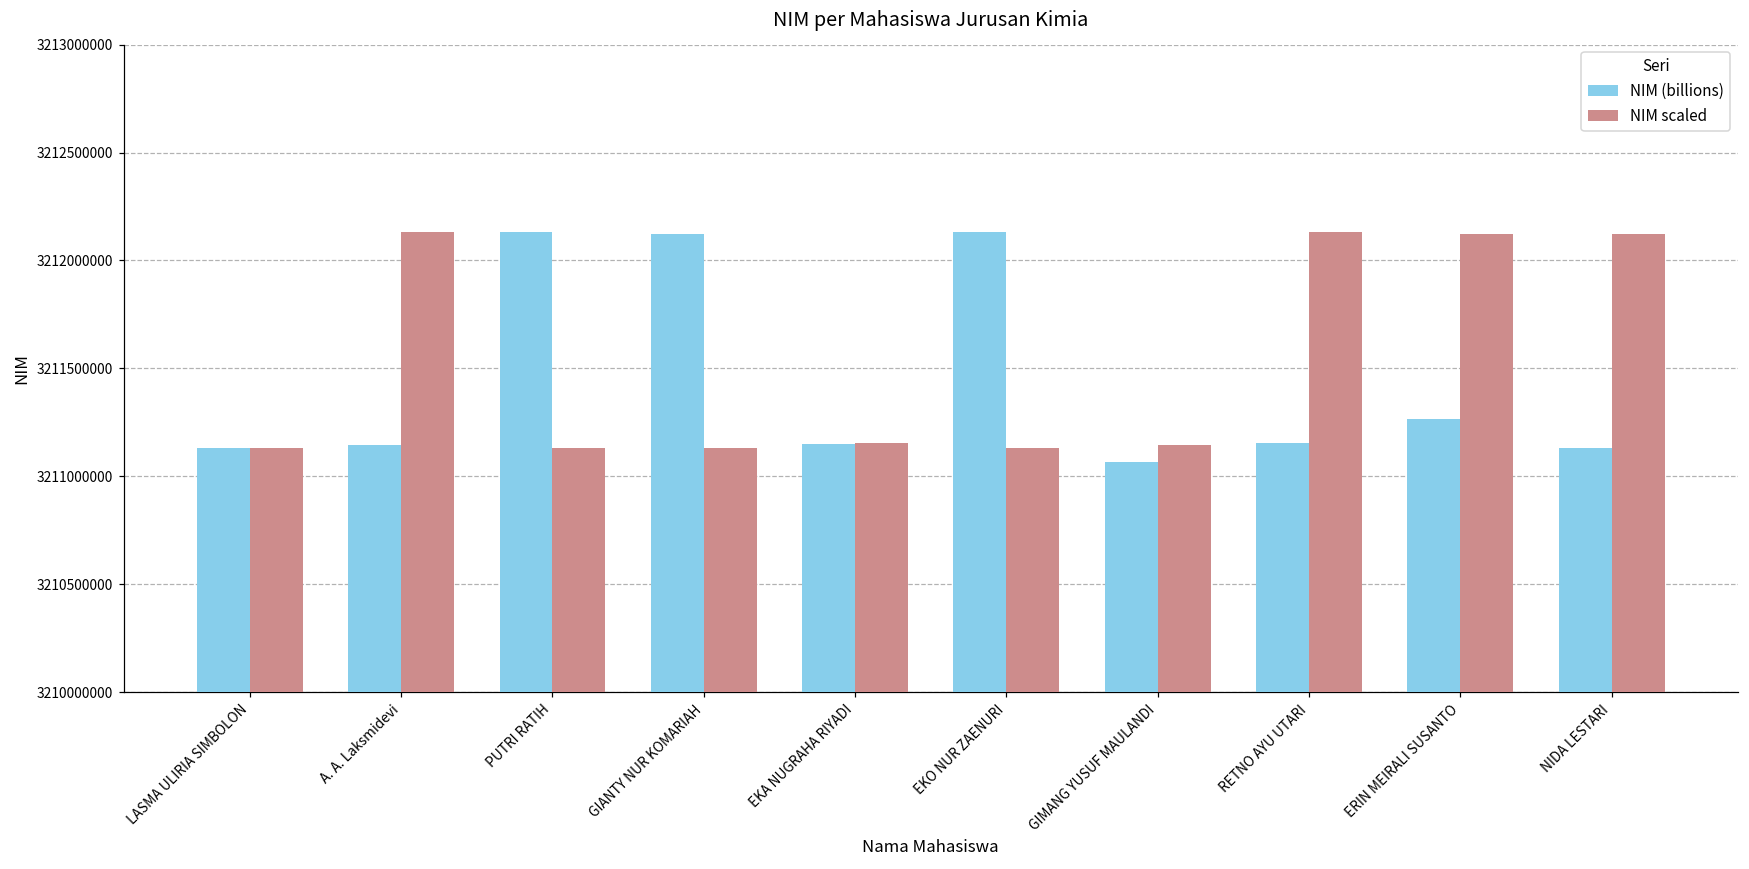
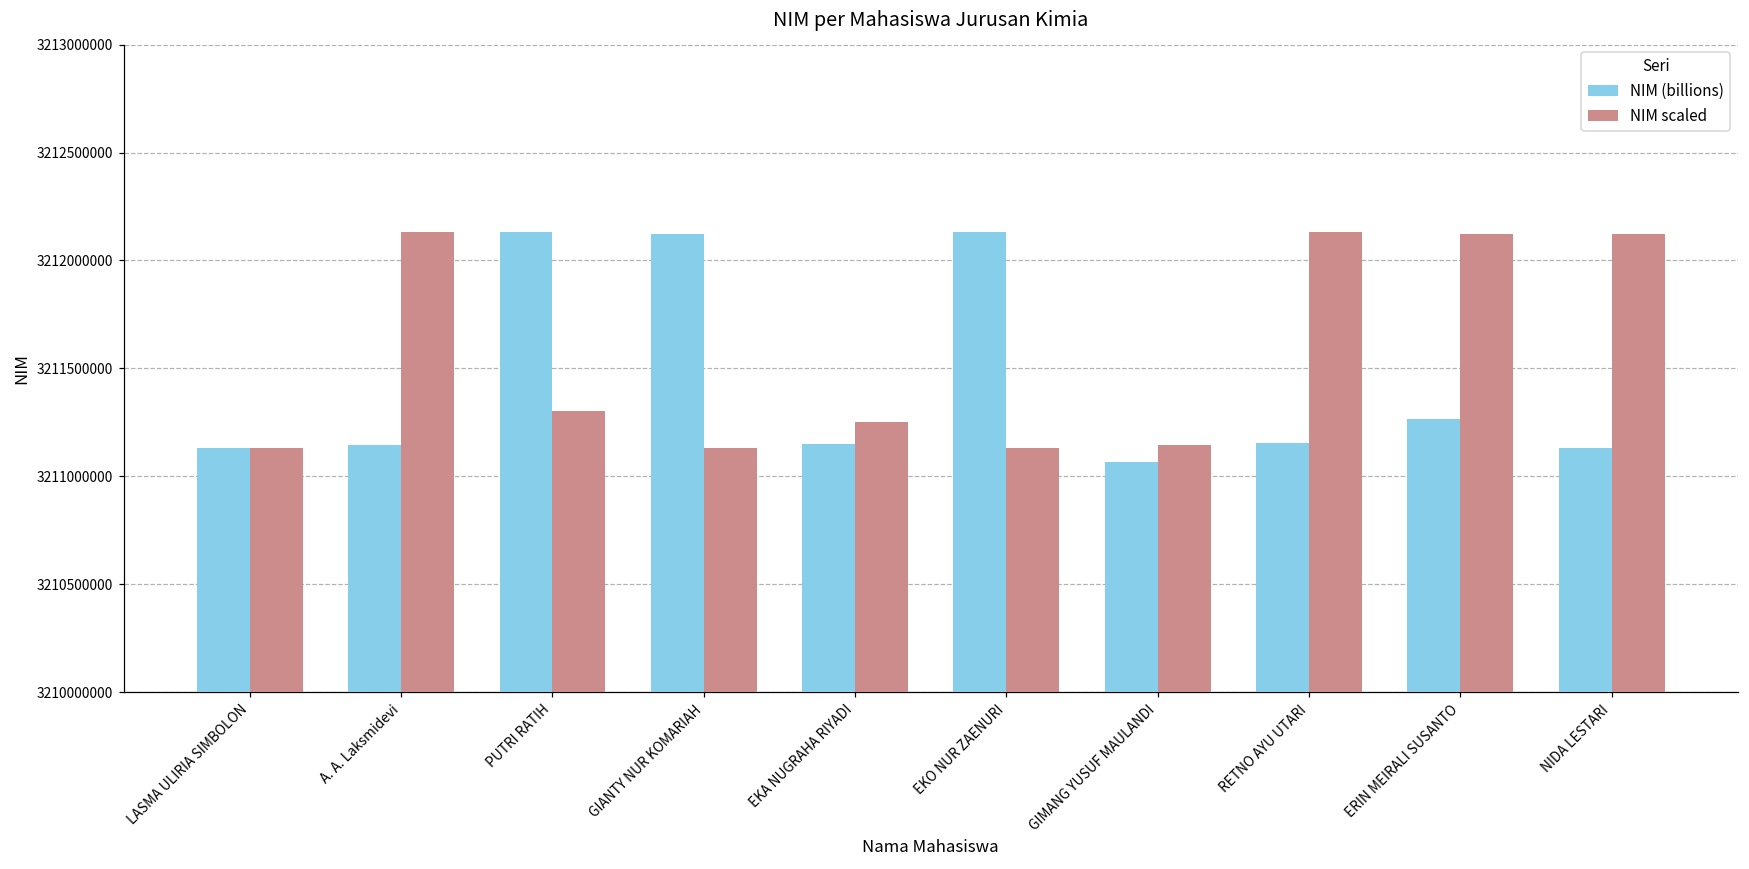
NIM scaled, PUTRI RATIH: 3211130000 -> 3211300000
NIM scaled, EKA NUGRAHA RIYADI: 3211150000 -> 3211250000
